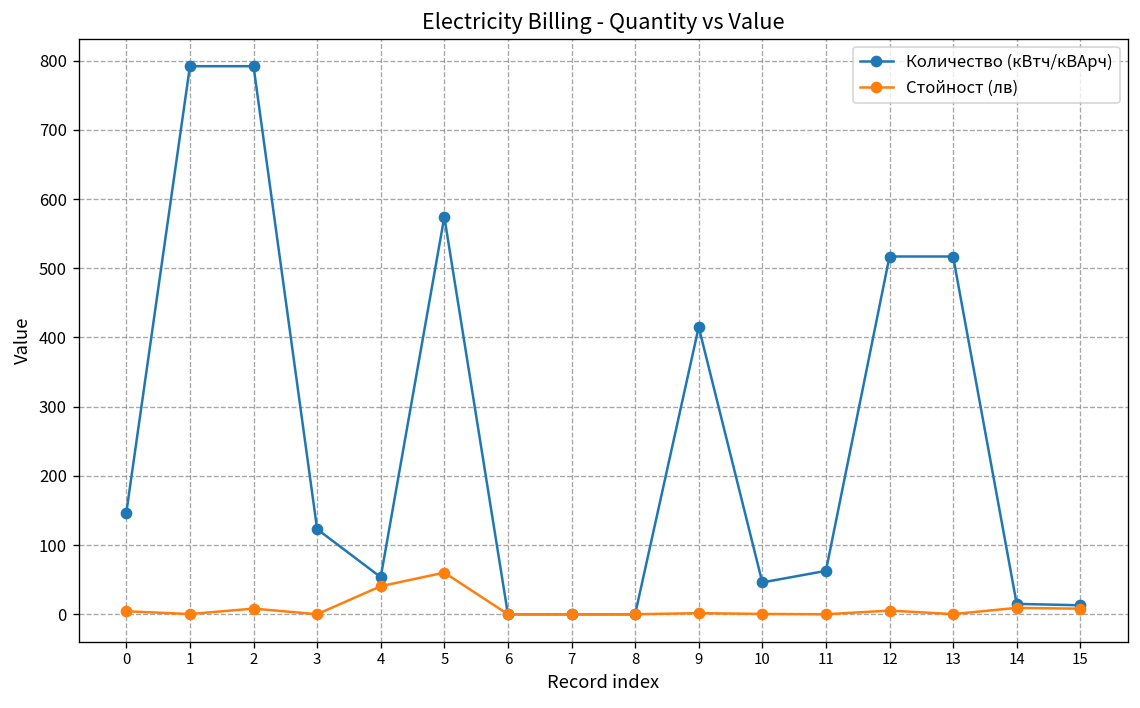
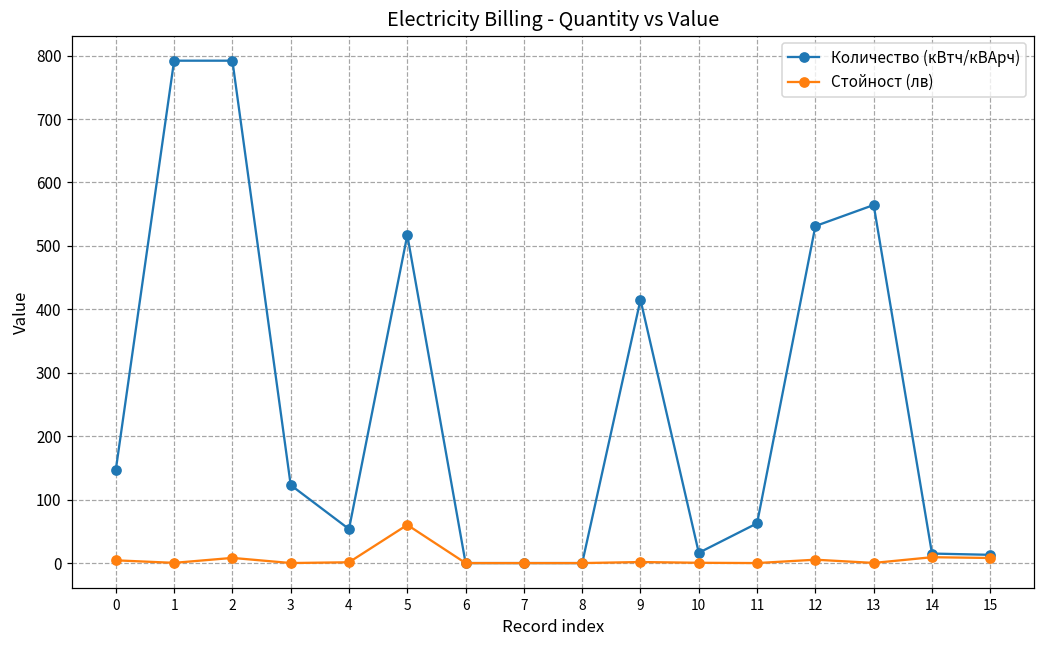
Стойност (лв), 4: 40 -> 0
Количество (кВтч/кВАрч), 5: 570 -> 520
Количество (кВтч/кВАрч), 10: 50 -> 20
Количество (кВтч/кВАрч), 12: 520 -> 530
Количество (кВтч/кВАрч), 13: 520 -> 560
